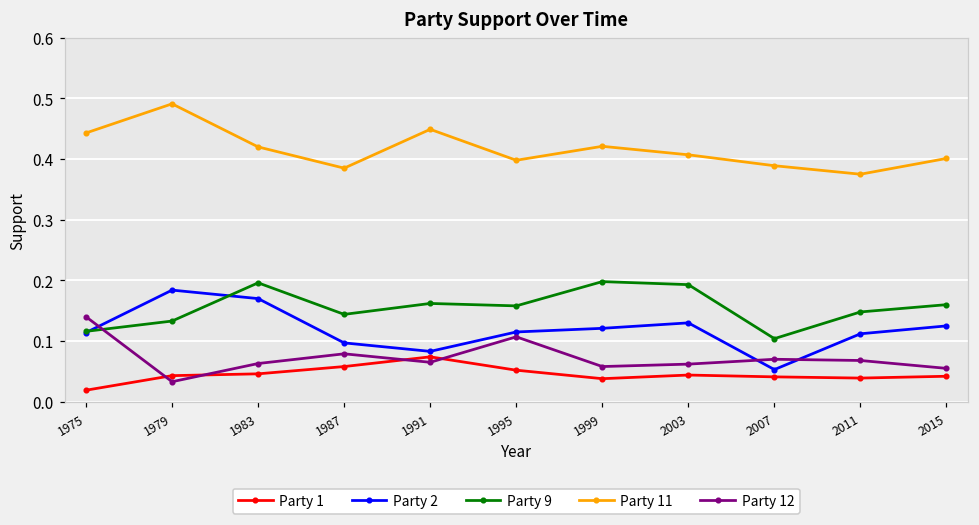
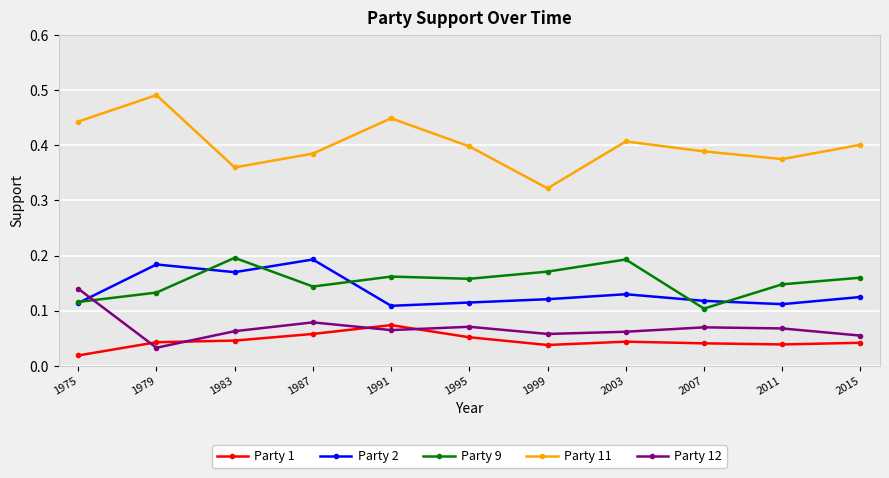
Party 11, 1983: 0.42 -> 0.36
Party 2, 1987: 0.10 -> 0.19
Party 2, 1991: 0.08 -> 0.11
Party 12, 1995: 0.11 -> 0.07
Party 9, 1999: 0.20 -> 0.17
Party 11, 1999: 0.42 -> 0.32
Party 2, 2007: 0.05 -> 0.12
